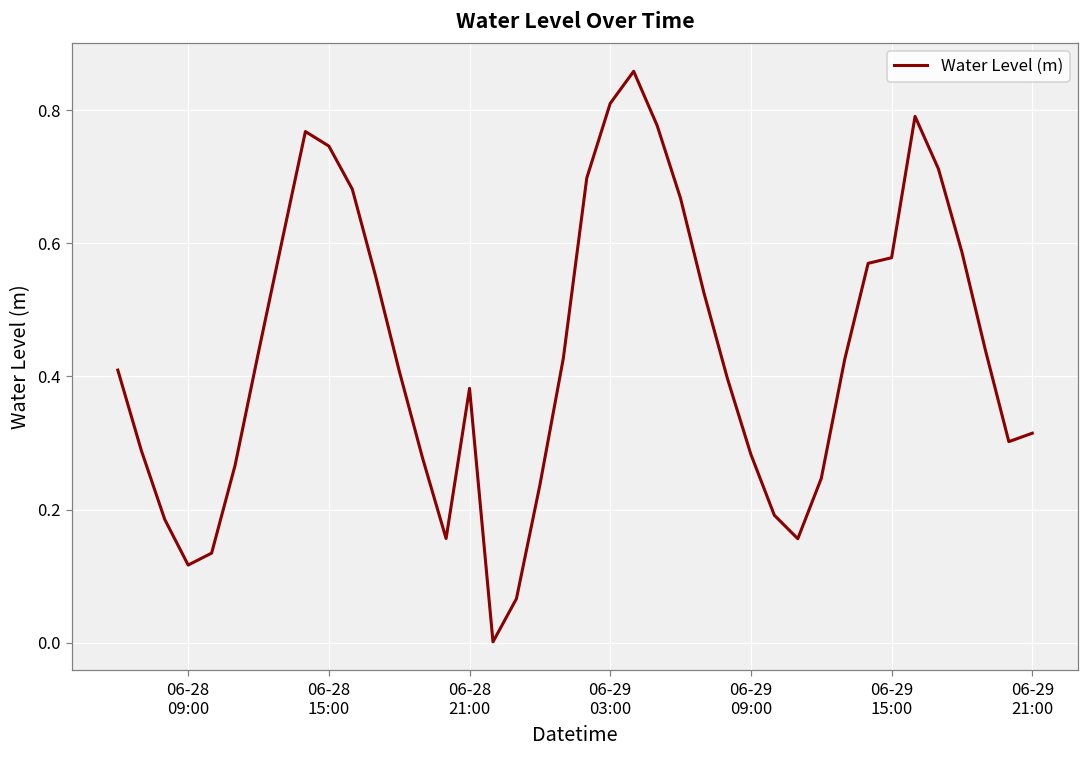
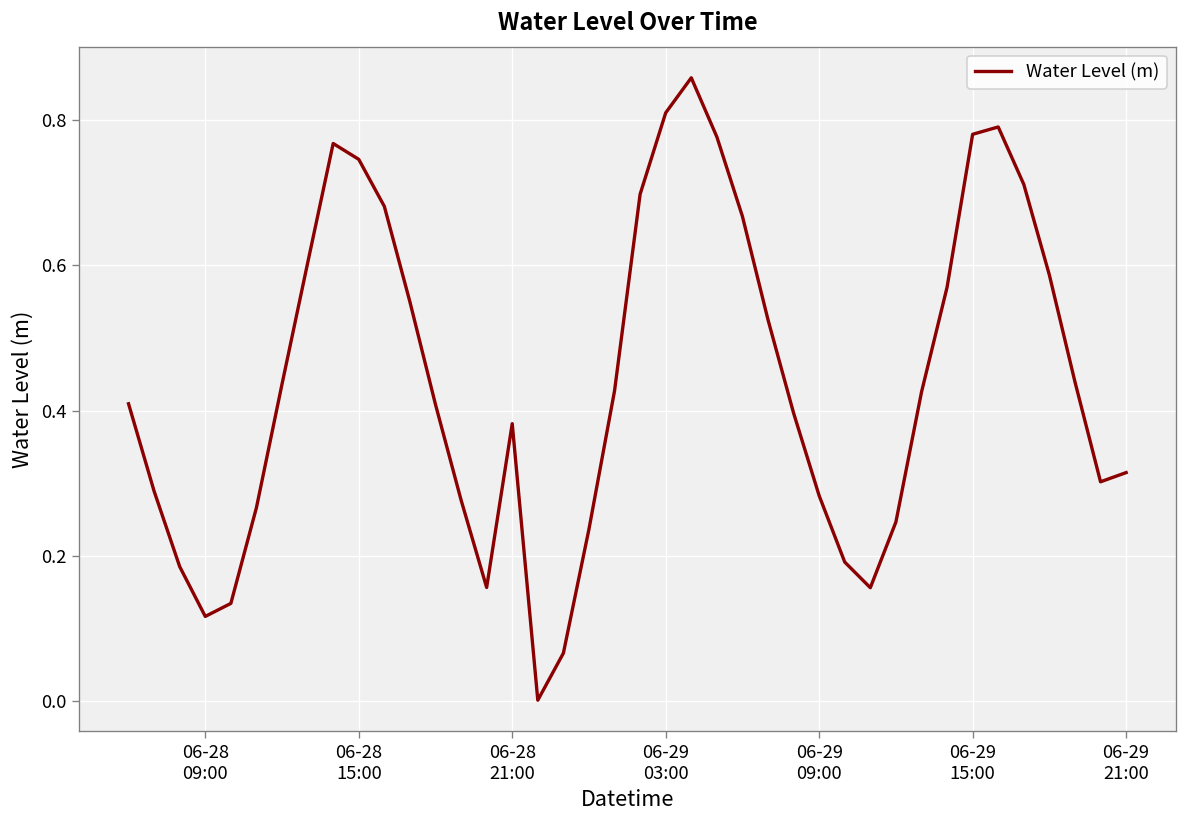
06-29 15:00: 0.58 -> 0.78
